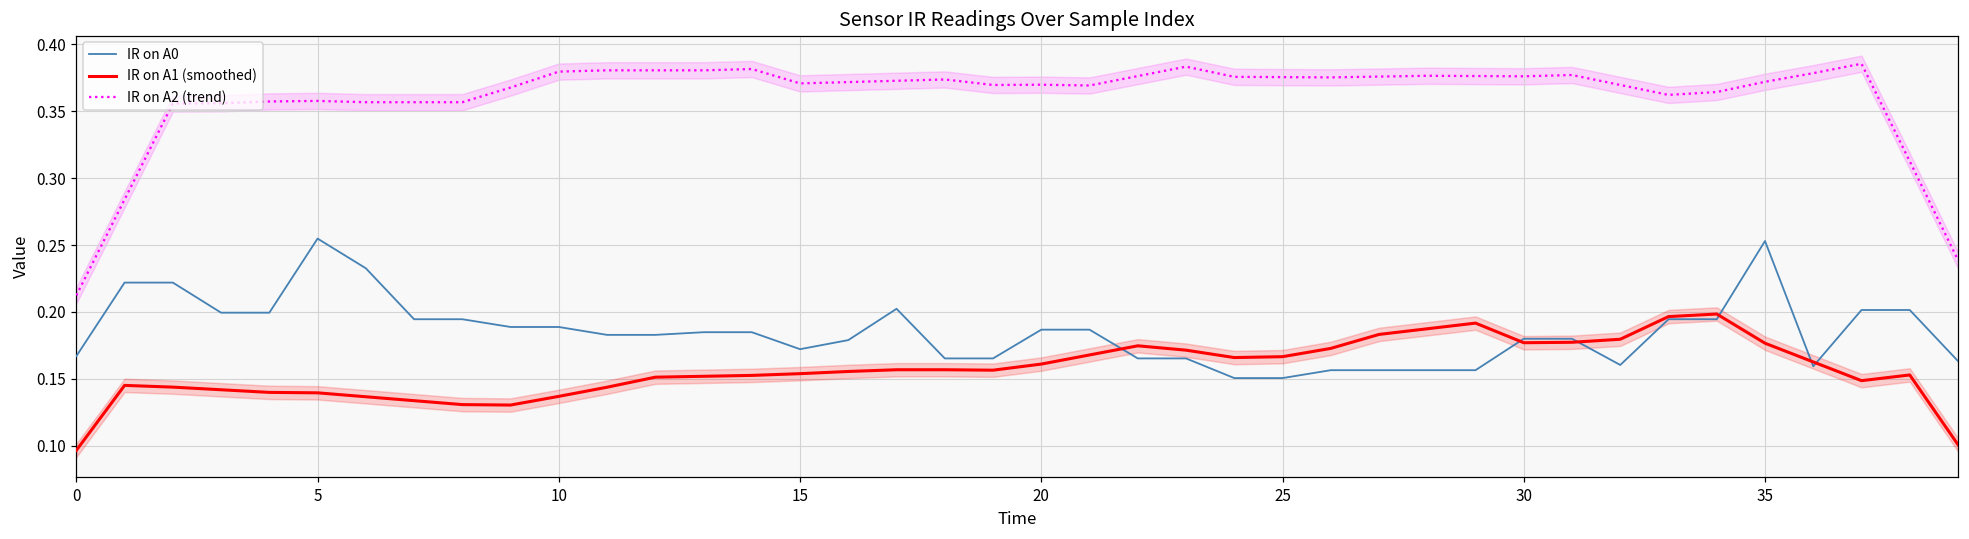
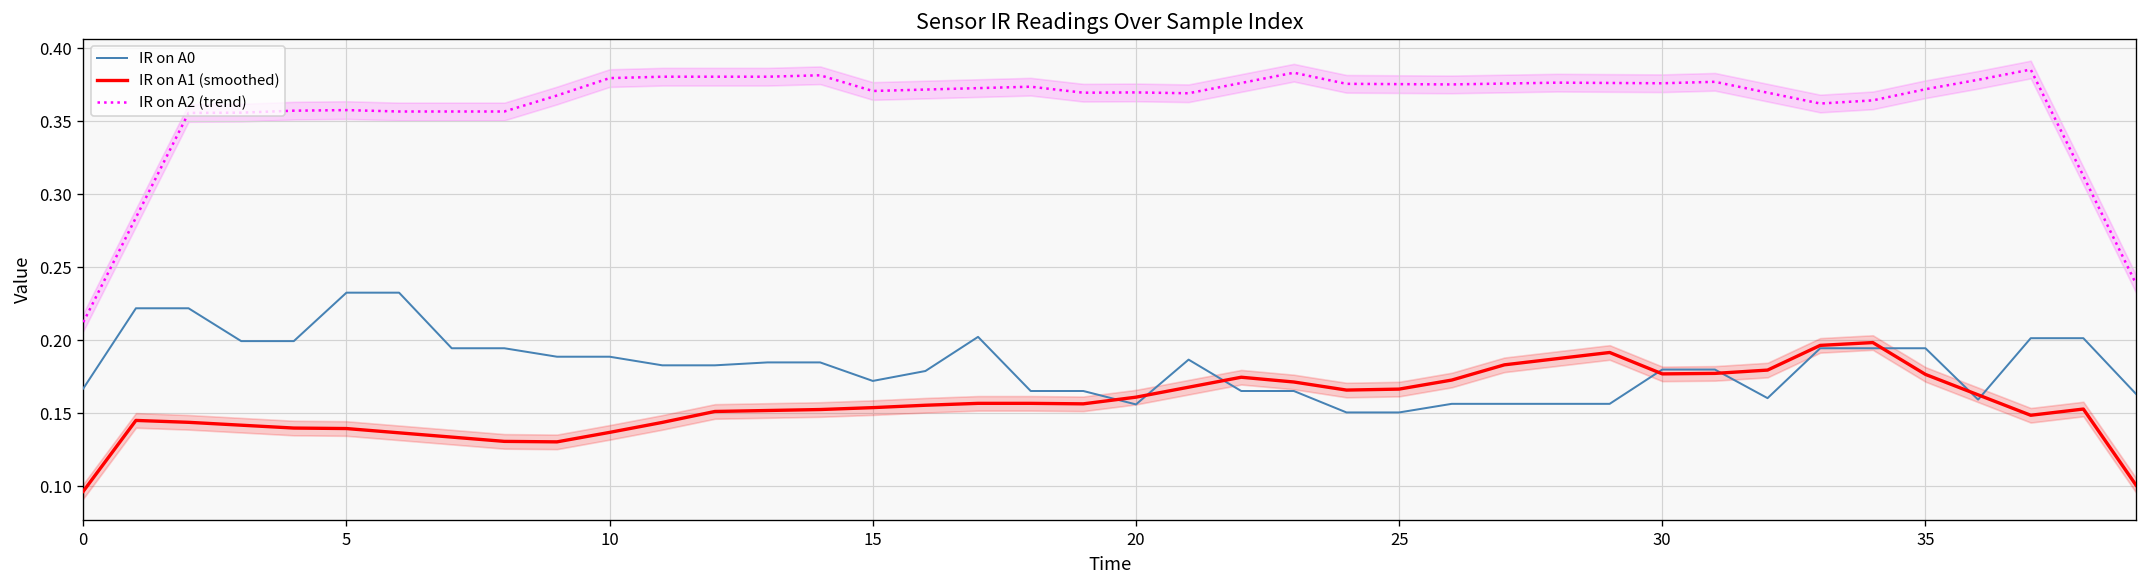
IR on A0, 5: 0.255 -> 0.233
IR on A0, 20: 0.187 -> 0.156
IR on A0, 35: 0.253 -> 0.195
